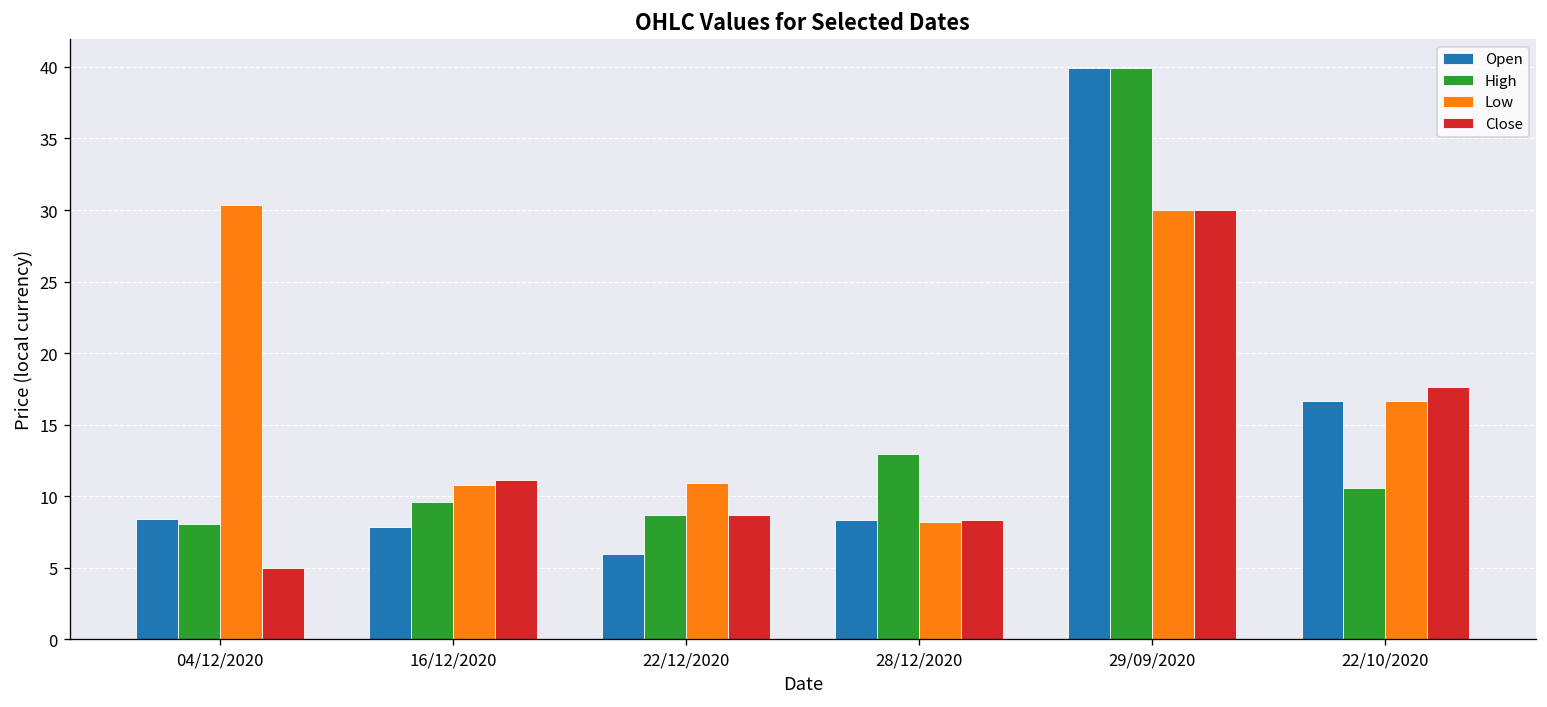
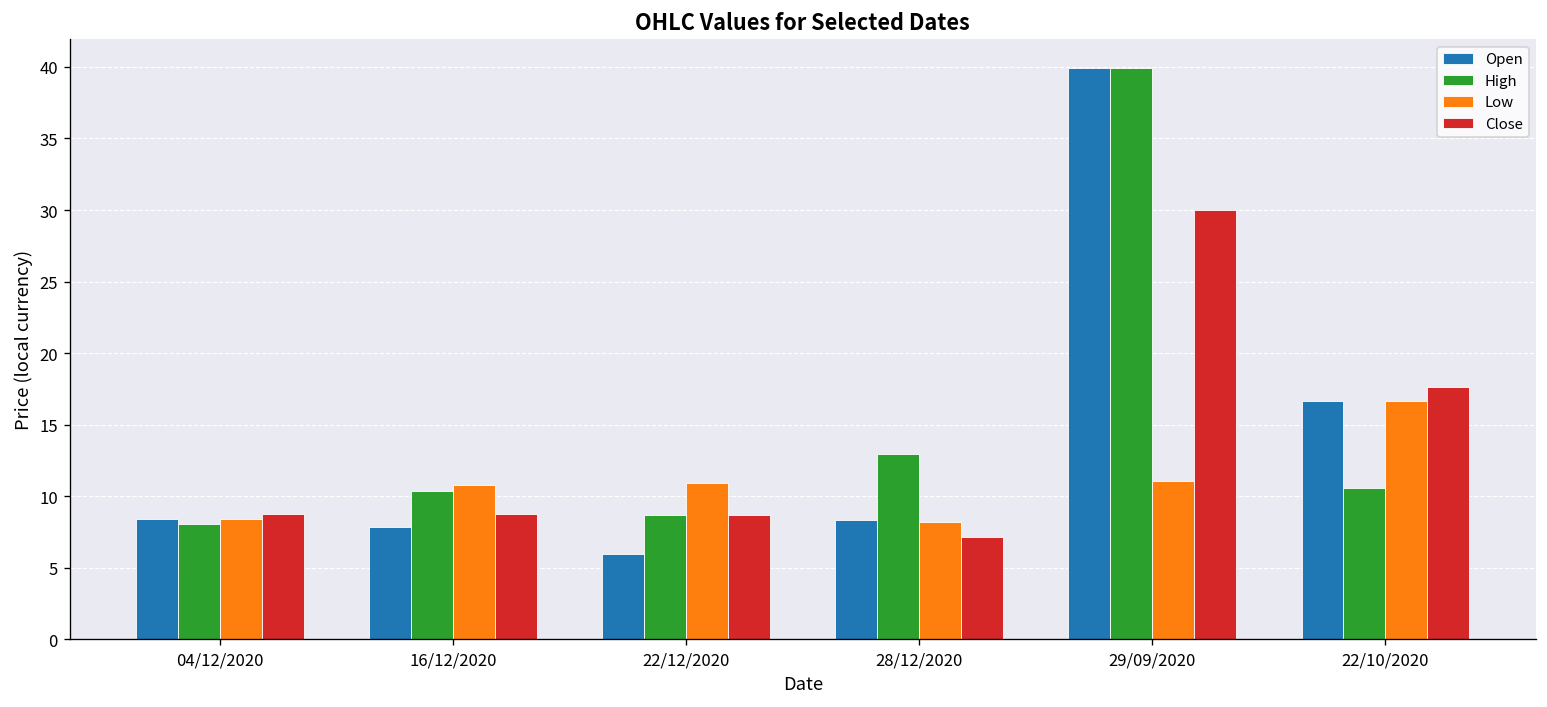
Low, 04/12/2020: 30.4 -> 8.4
Close, 04/12/2020: 5.0 -> 8.8
High, 16/12/2020: 9.6 -> 10.4
Close, 16/12/2020: 11.1 -> 8.8
Close, 28/12/2020: 8.3 -> 7.2
Low, 29/09/2020: 30.0 -> 11.1
